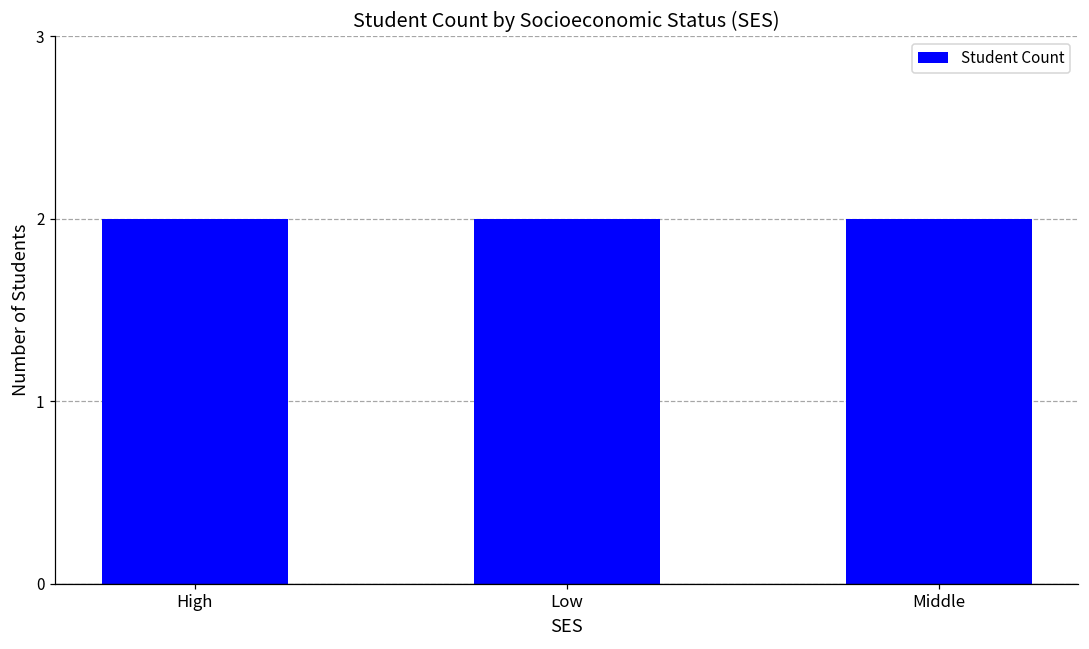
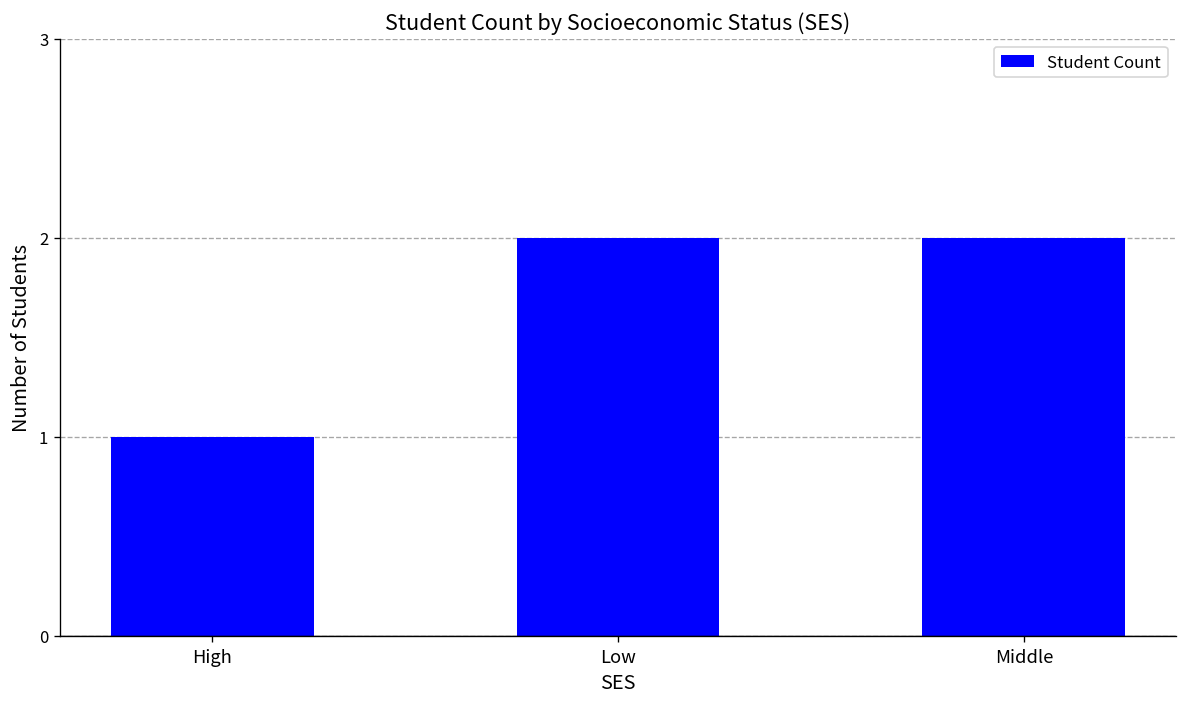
High: 2 -> 1
